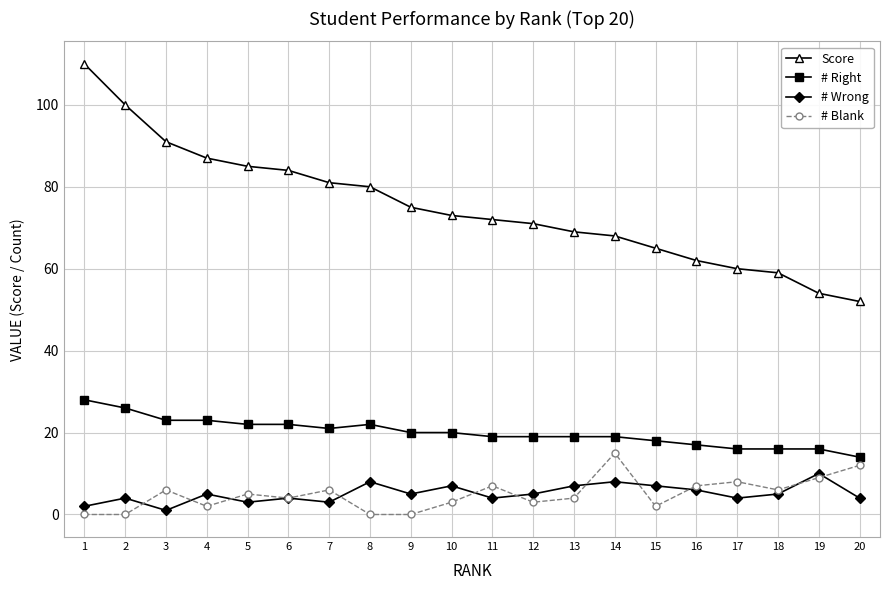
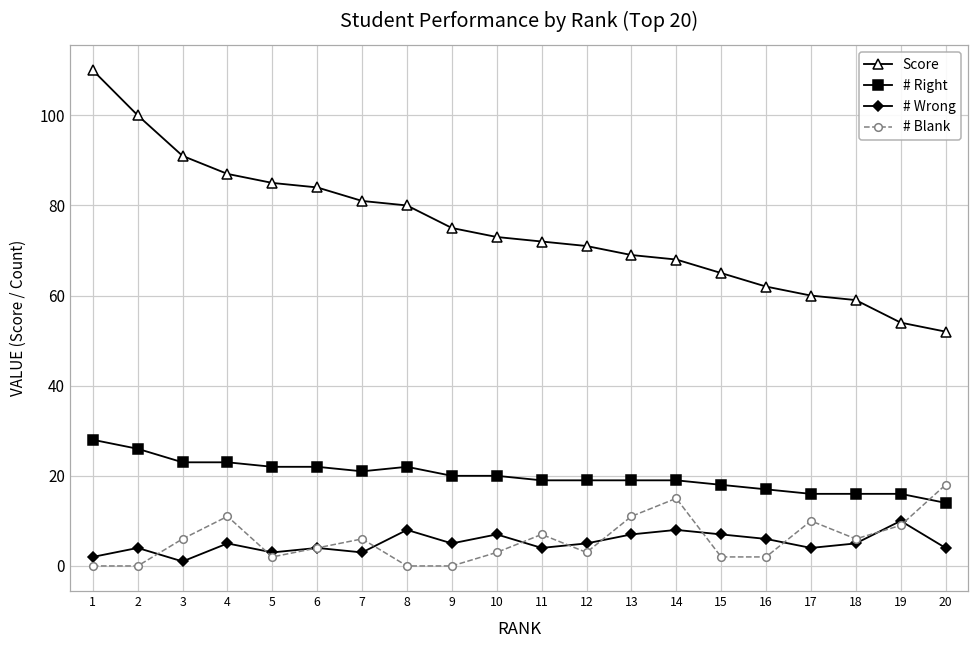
# Blank, 4: 2 -> 11
# Blank, 5: 5 -> 2
# Blank, 13: 4 -> 11
# Blank, 16: 7 -> 2
# Blank, 17: 8 -> 10
# Blank, 20: 12 -> 18
